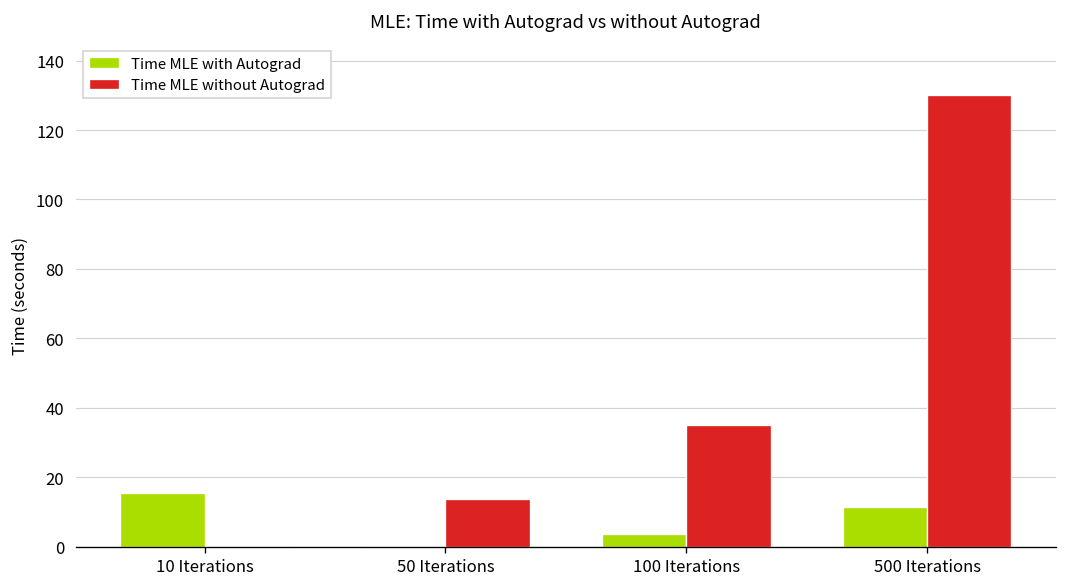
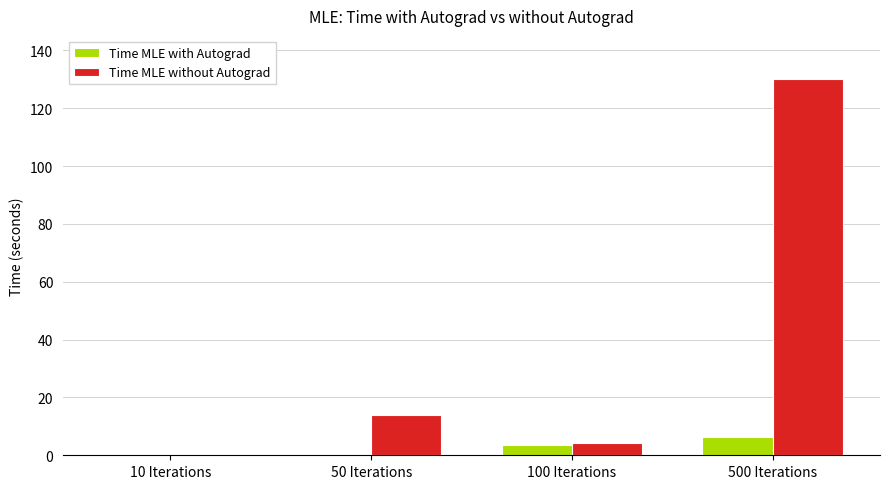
Time MLE with Autograd, 10 Iterations: 15 -> 0
Time MLE without Autograd, 100 Iterations: 35 -> 4
Time MLE with Autograd, 500 Iterations: 12 -> 6
